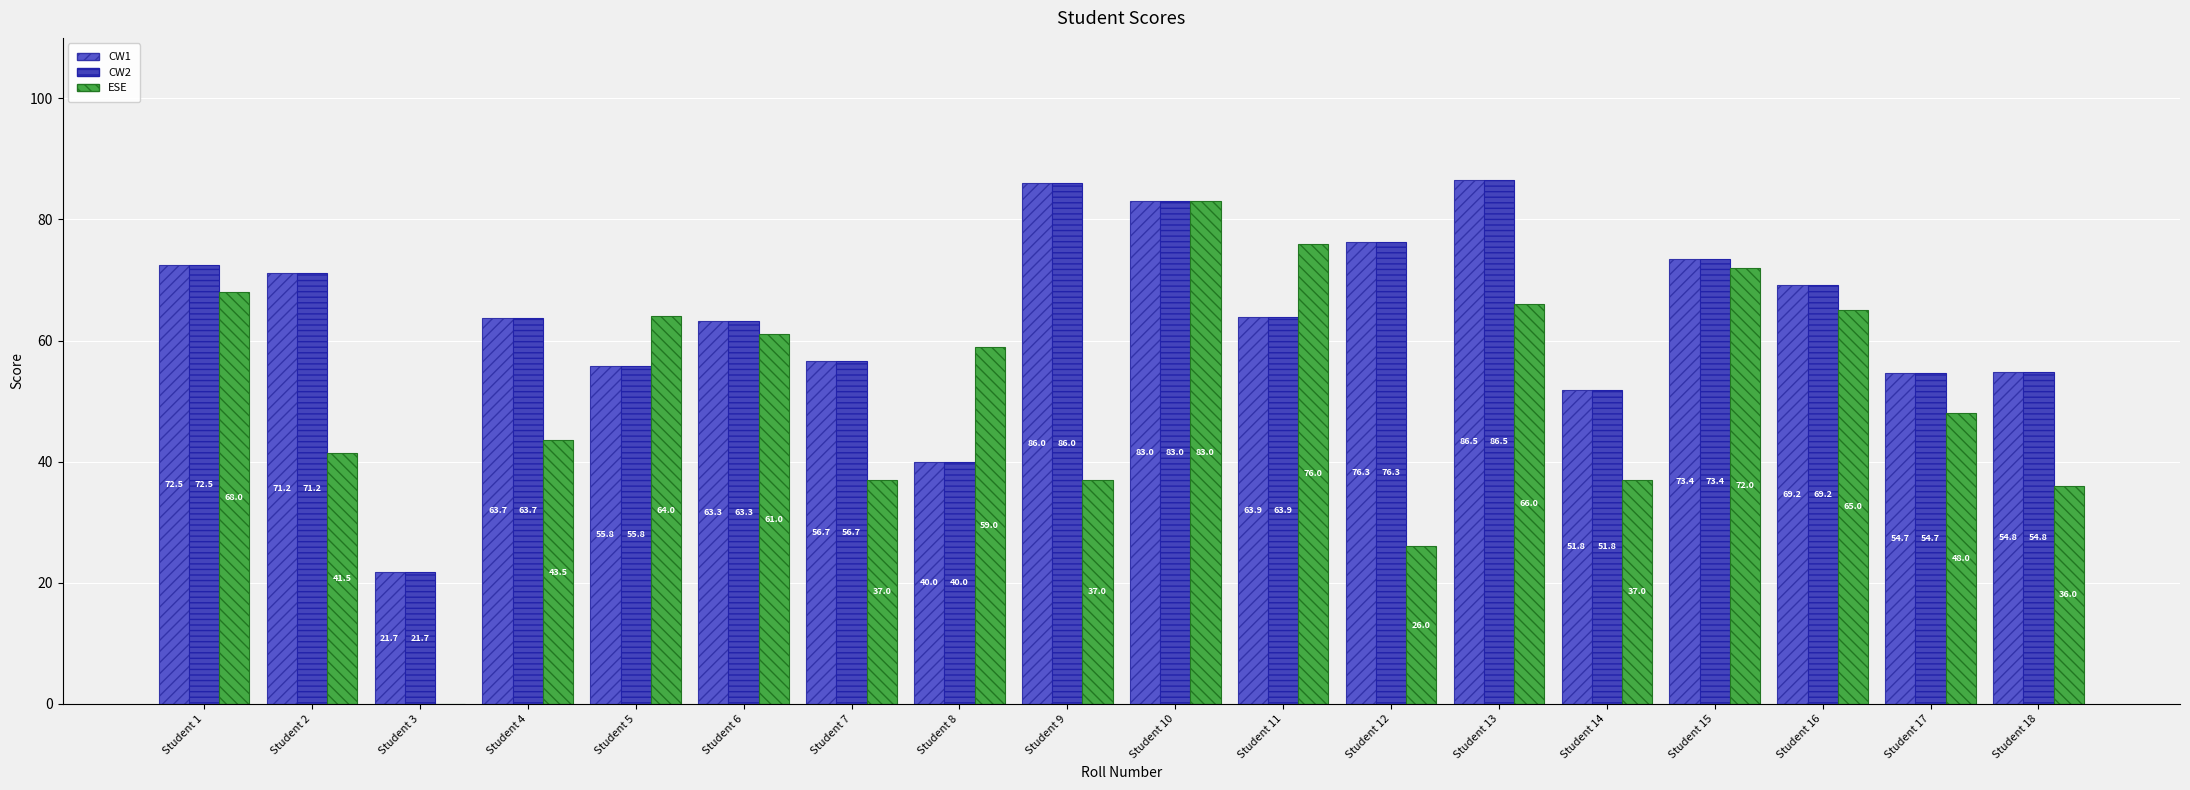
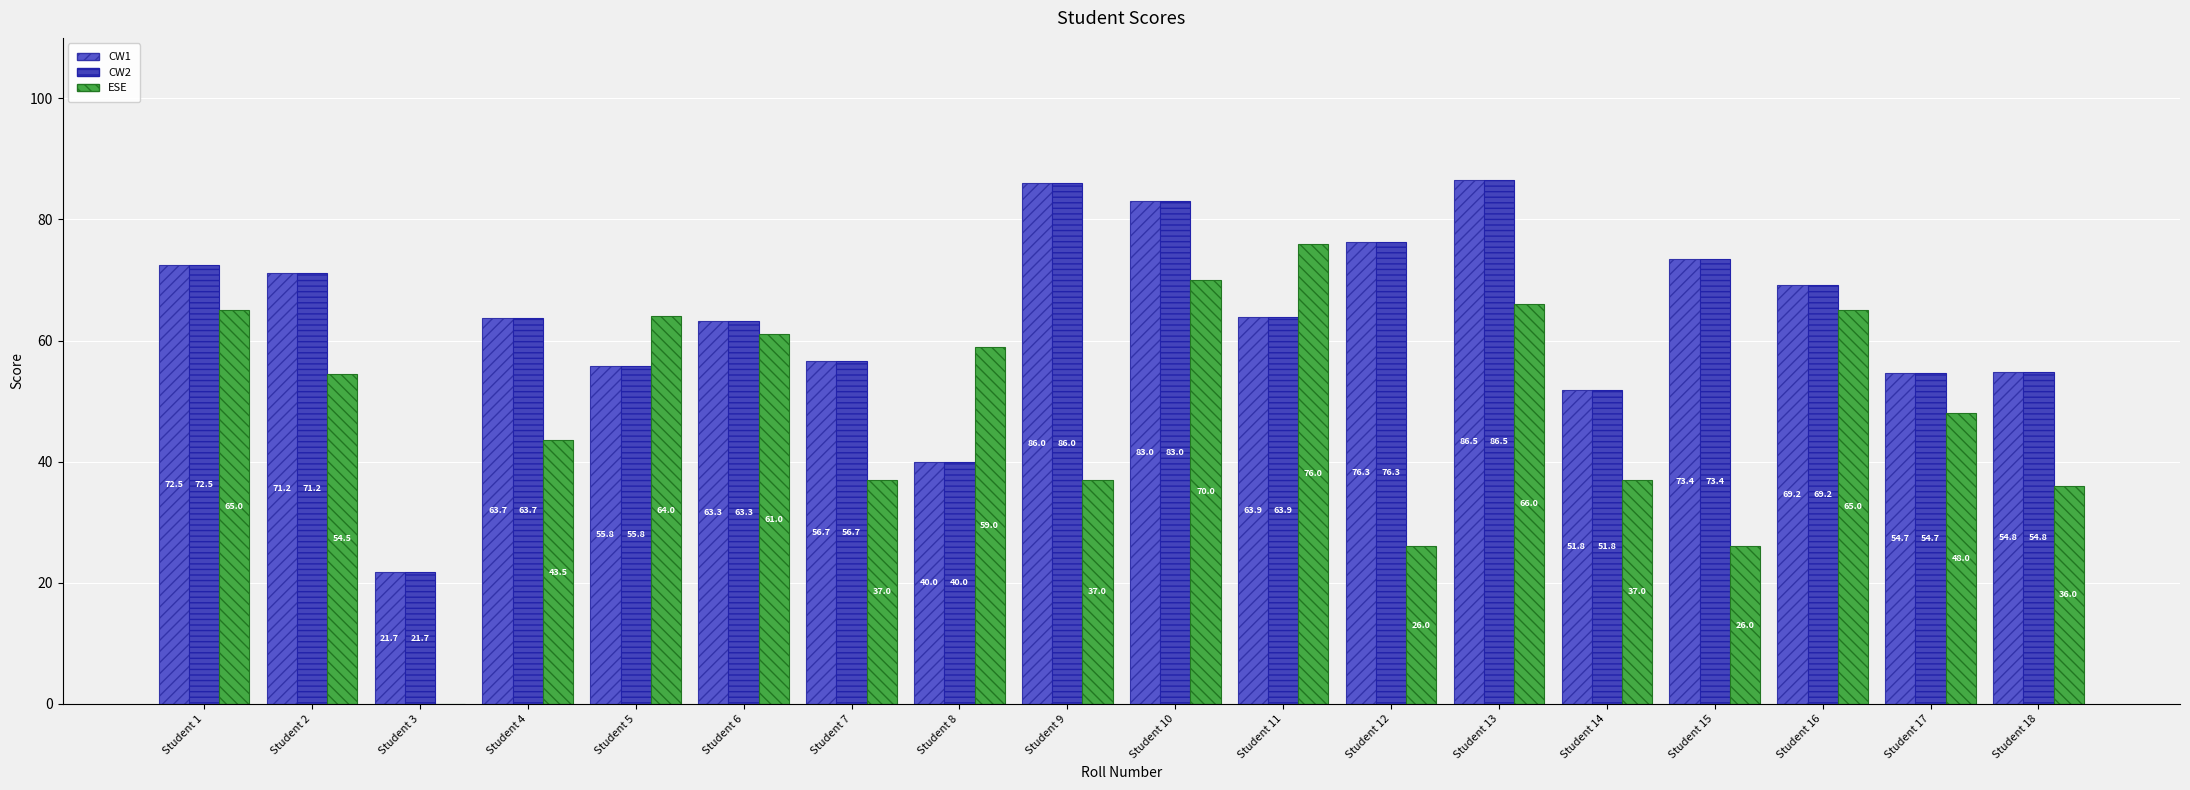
ESE, Student 1: 68.0 -> 65.0
ESE, Student 2: 41.5 -> 54.5
ESE, Student 10: 83.0 -> 70.0
ESE, Student 15: 72.0 -> 26.0
